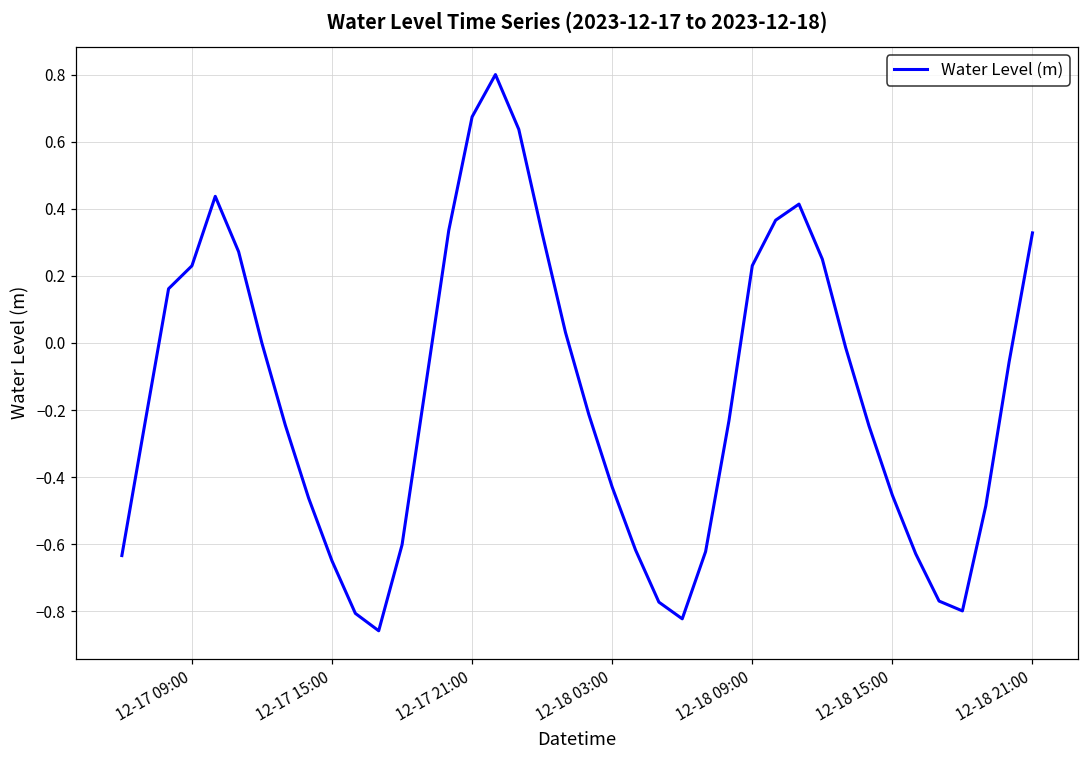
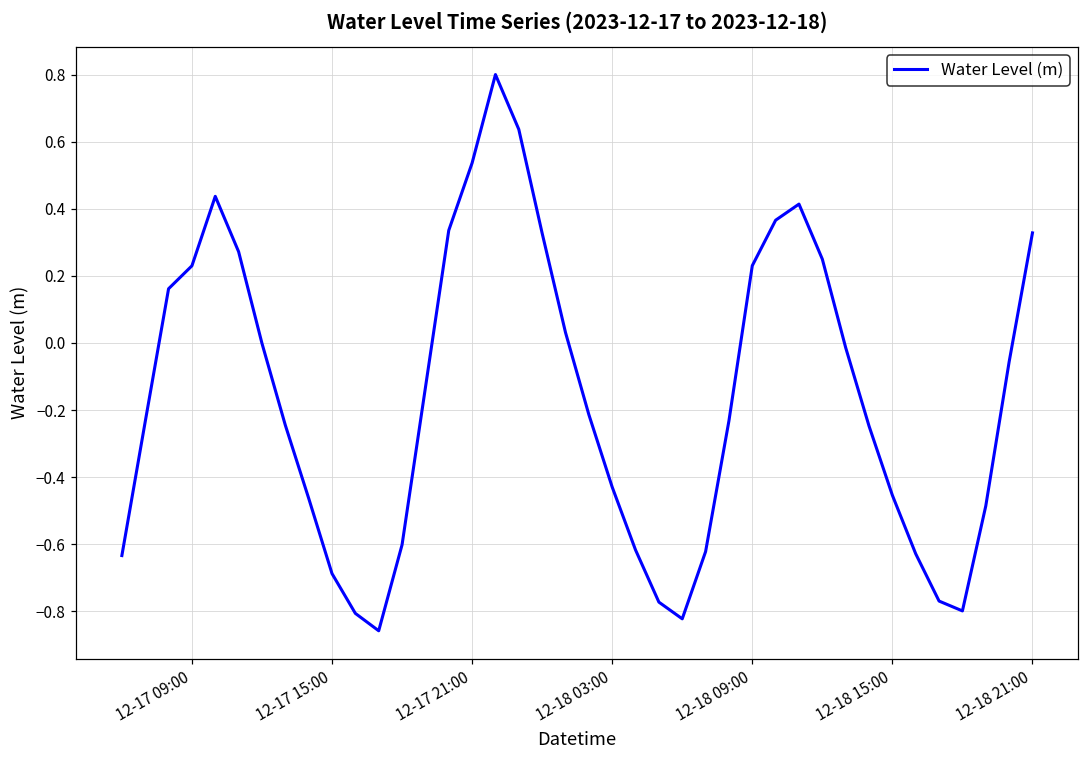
12-17 15:00: -0.65 -> -0.69
12-17 21:00: 0.67 -> 0.54
